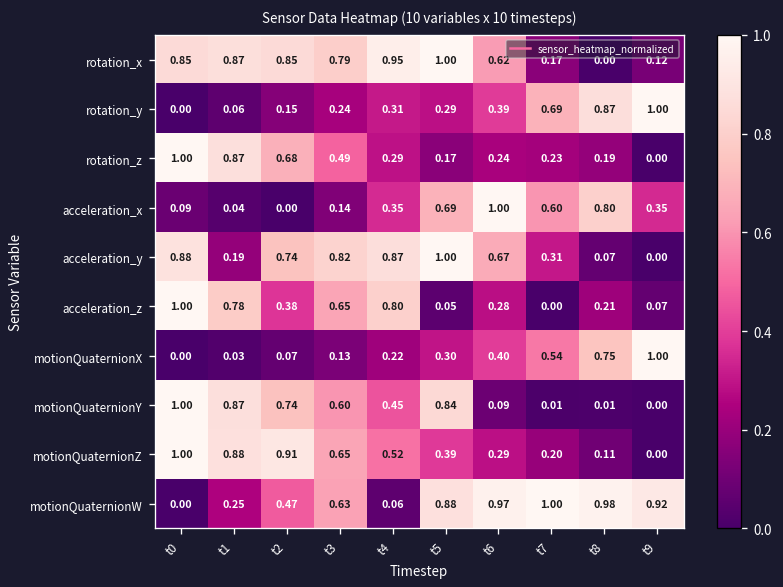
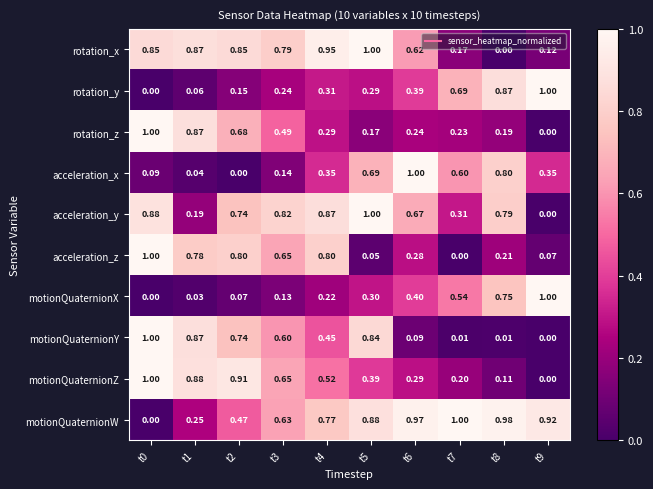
acceleration_y, t8: 0.07 -> 0.79
acceleration_z, t2: 0.38 -> 0.80
motionQuaternionW, t4: 0.06 -> 0.77
